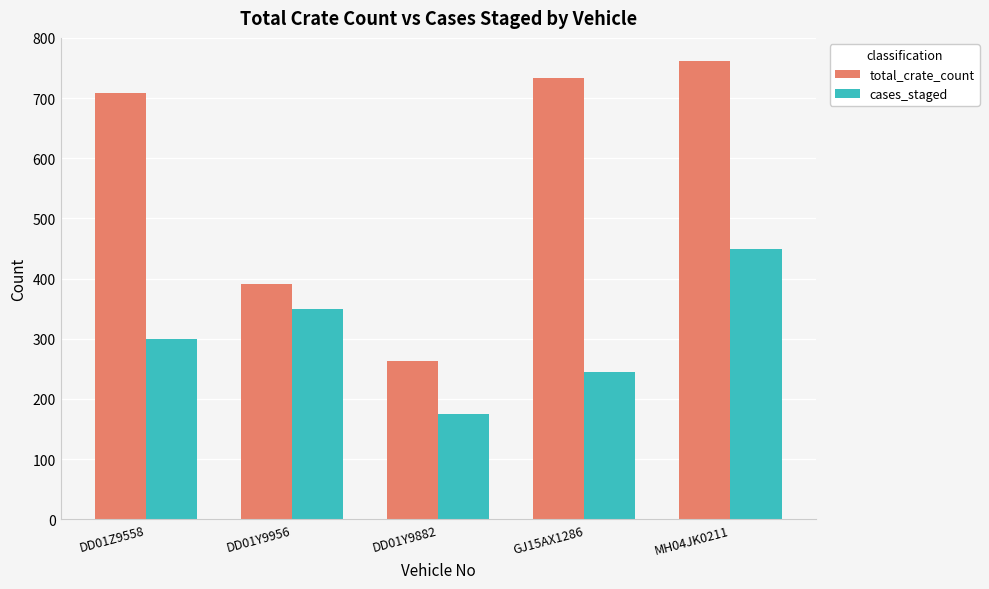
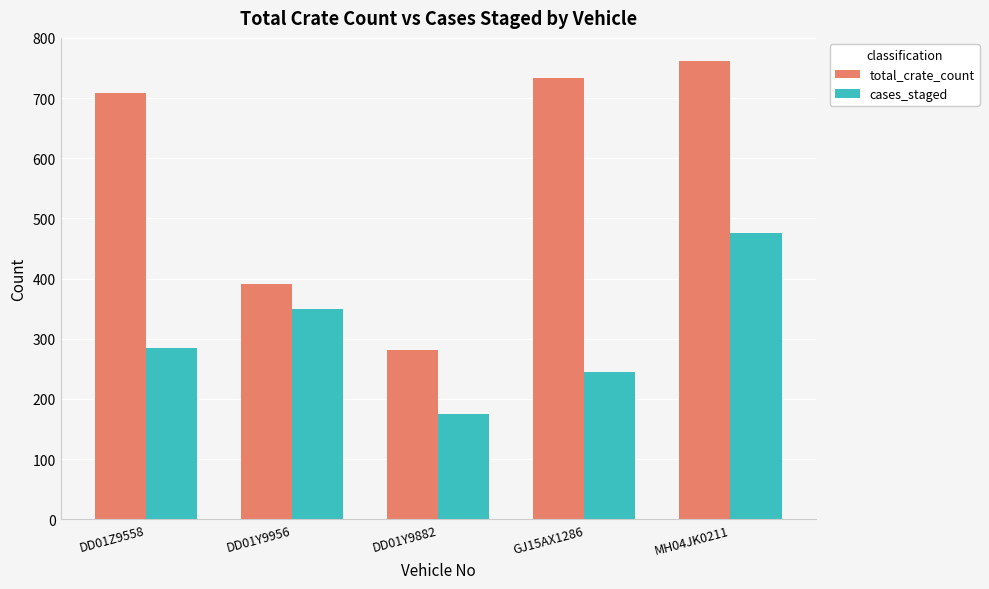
cases_staged, DD01Z9558: 300 -> 290
total_crate_count, DD01Y9882: 260 -> 280
cases_staged, MH04JK0211: 450 -> 480
